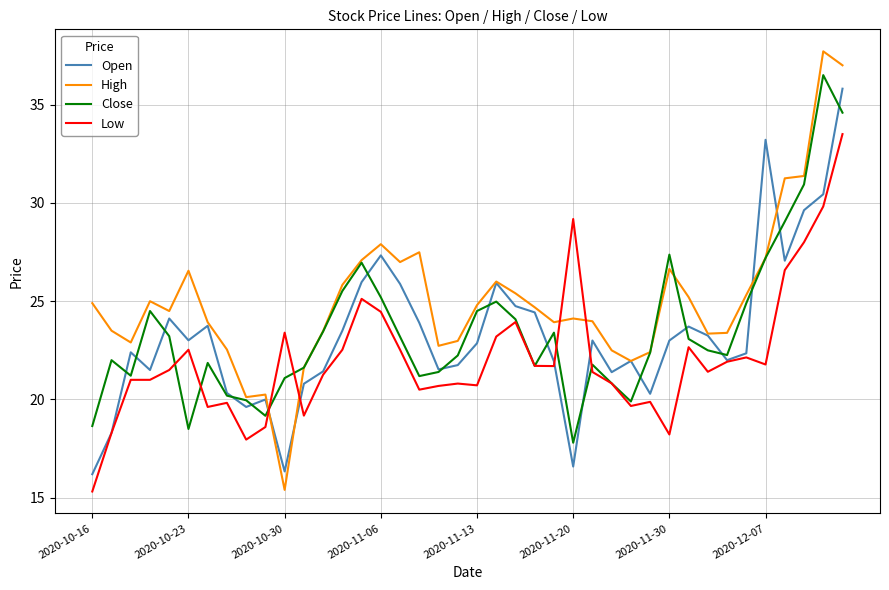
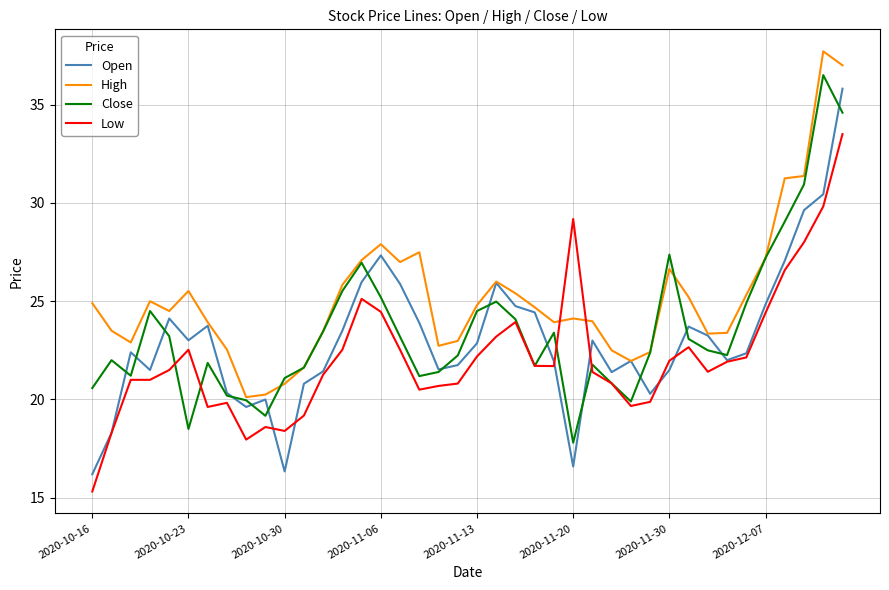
Close, 2020-10-16: 18.7 -> 20.6
High, 2020-10-23: 26.6 -> 25.5
High, 2020-10-30: 15.4 -> 20.8
Low, 2020-10-30: 23.4 -> 18.4
Low, 2020-11-13: 20.7 -> 22.2
Open, 2020-11-30: 23.0 -> 21.5
Low, 2020-11-30: 18.2 -> 22.0
Open, 2020-12-07: 33.2 -> 24.8
Low, 2020-12-07: 21.8 -> 24.4
